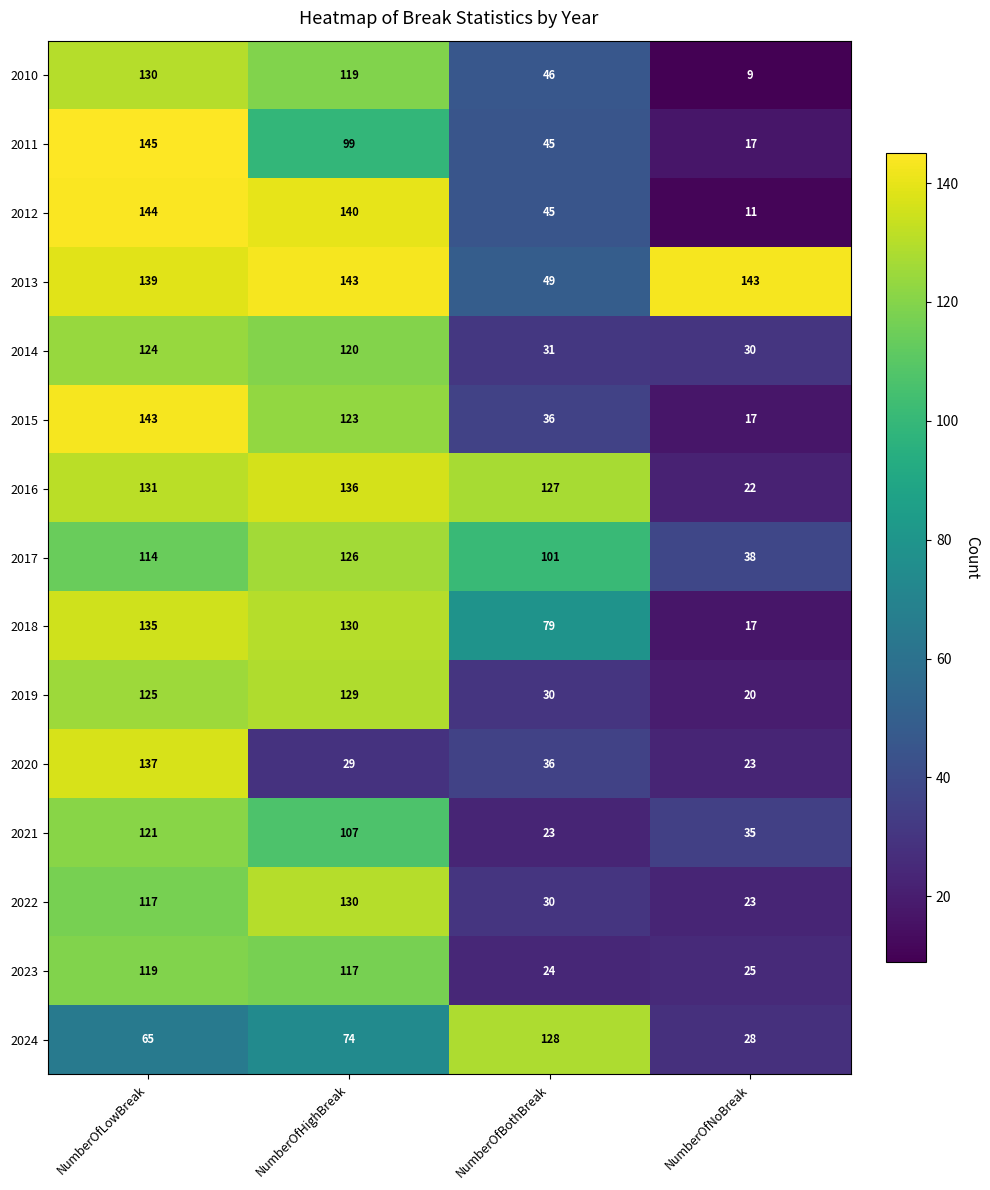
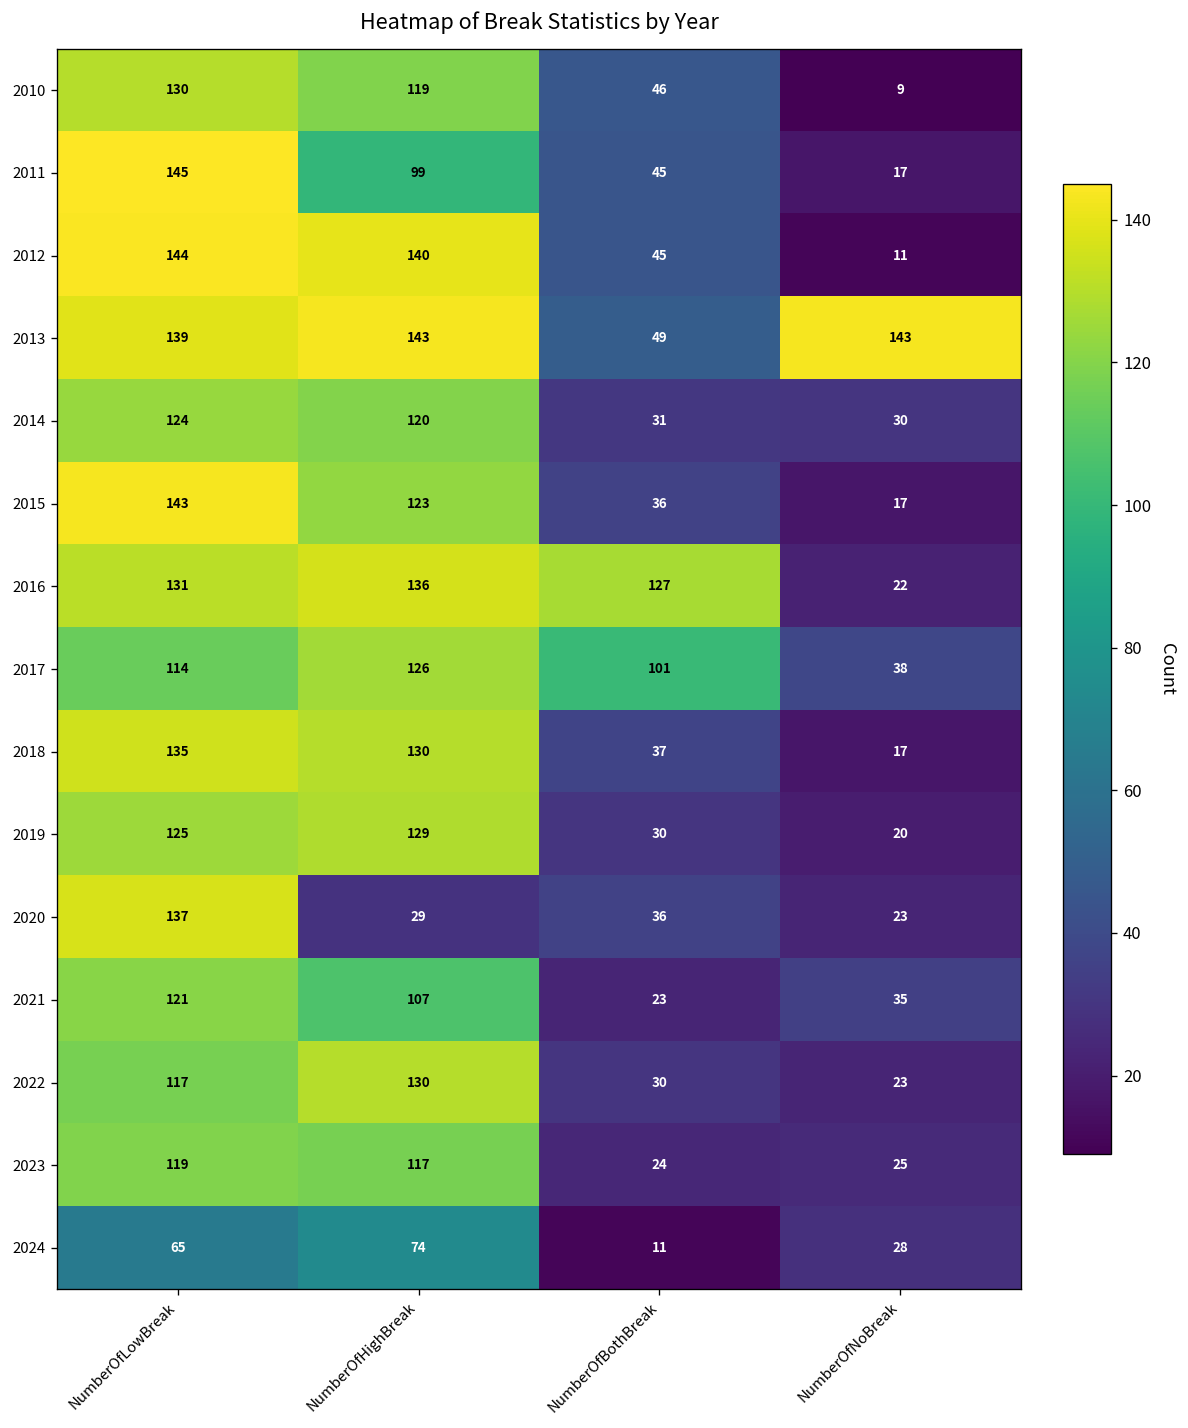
2018, NumberOfBothBreak: 79 -> 37
2024, NumberOfBothBreak: 128 -> 11
